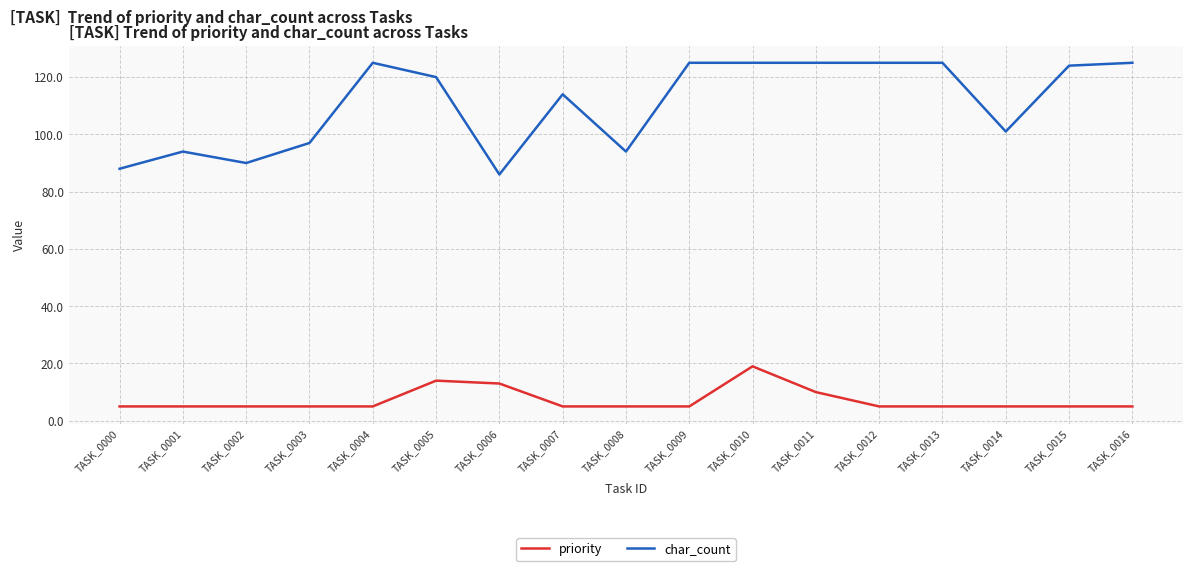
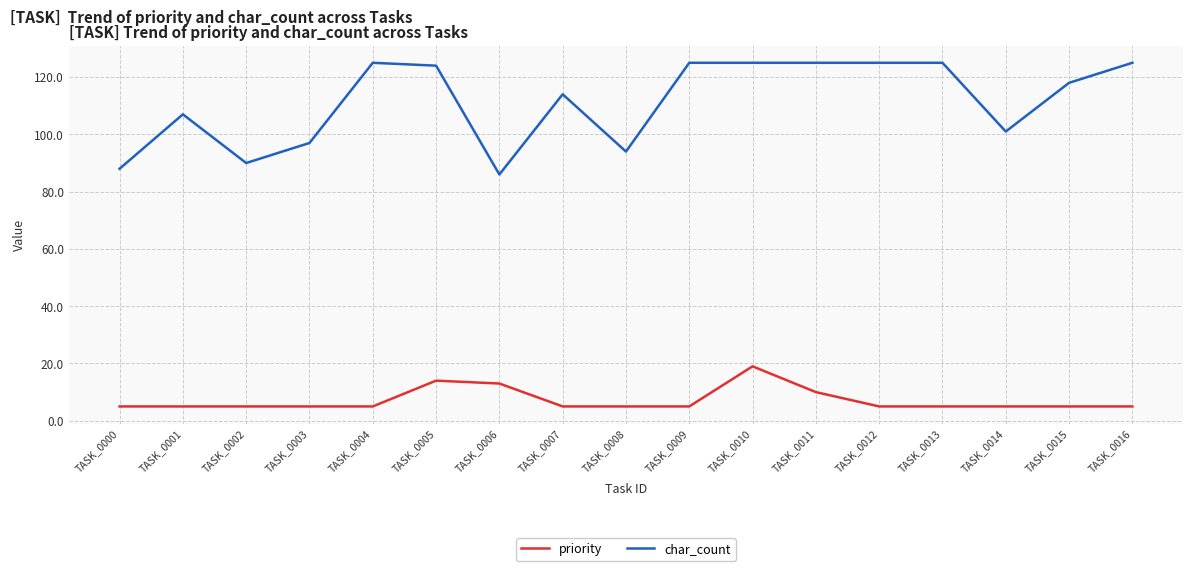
char_count, TASK_0001: 94 -> 107
char_count, TASK_0005: 120 -> 124
char_count, TASK_0015: 124 -> 118
